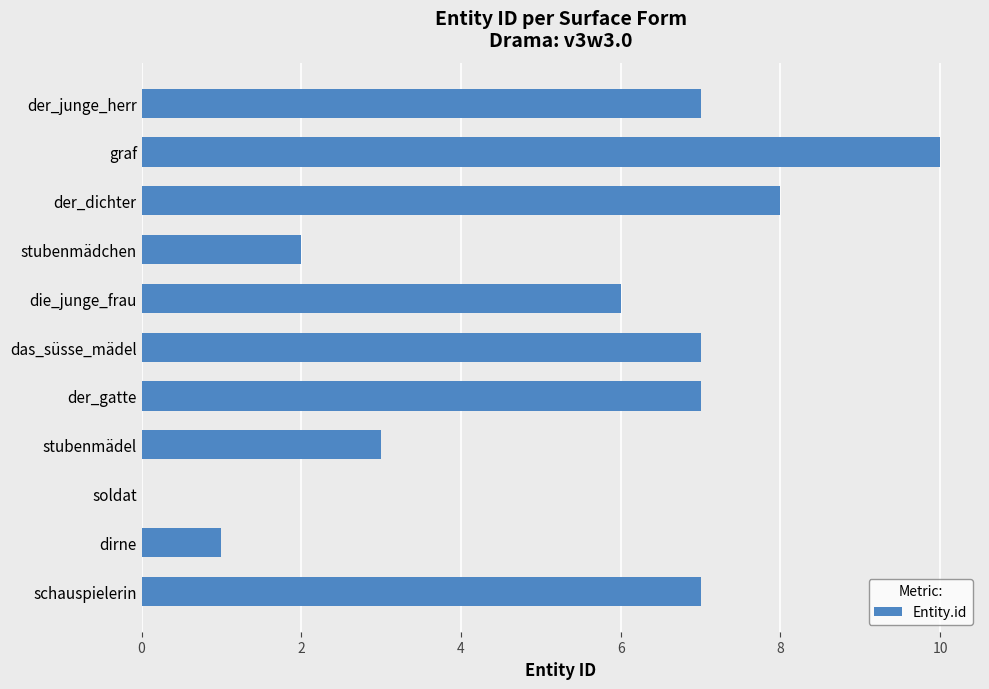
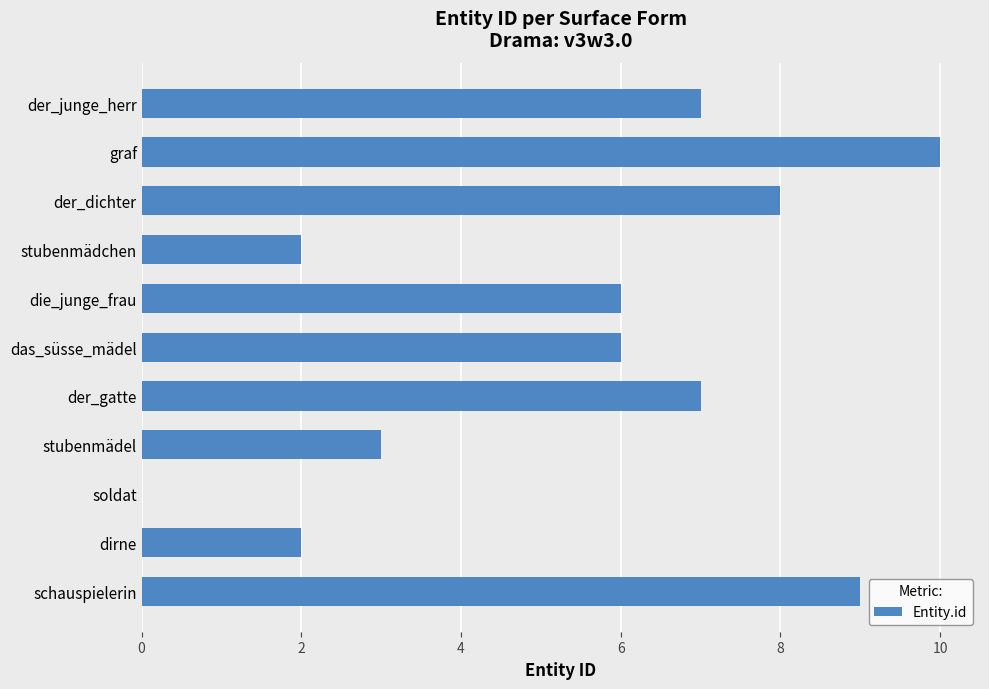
das_süsse_mädel: 7 -> 6
dirne: 1 -> 2
schauspielerin: 7 -> 9
